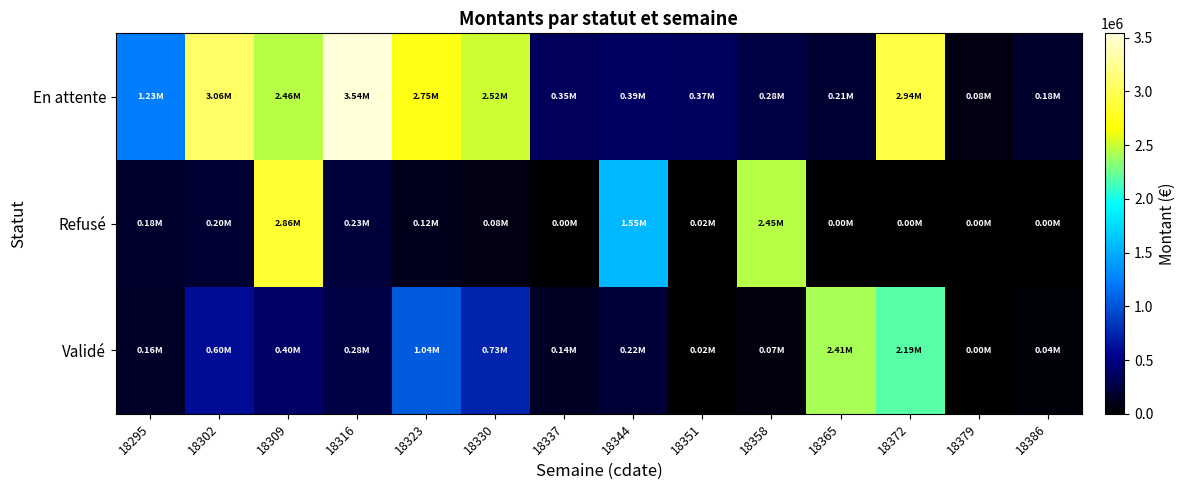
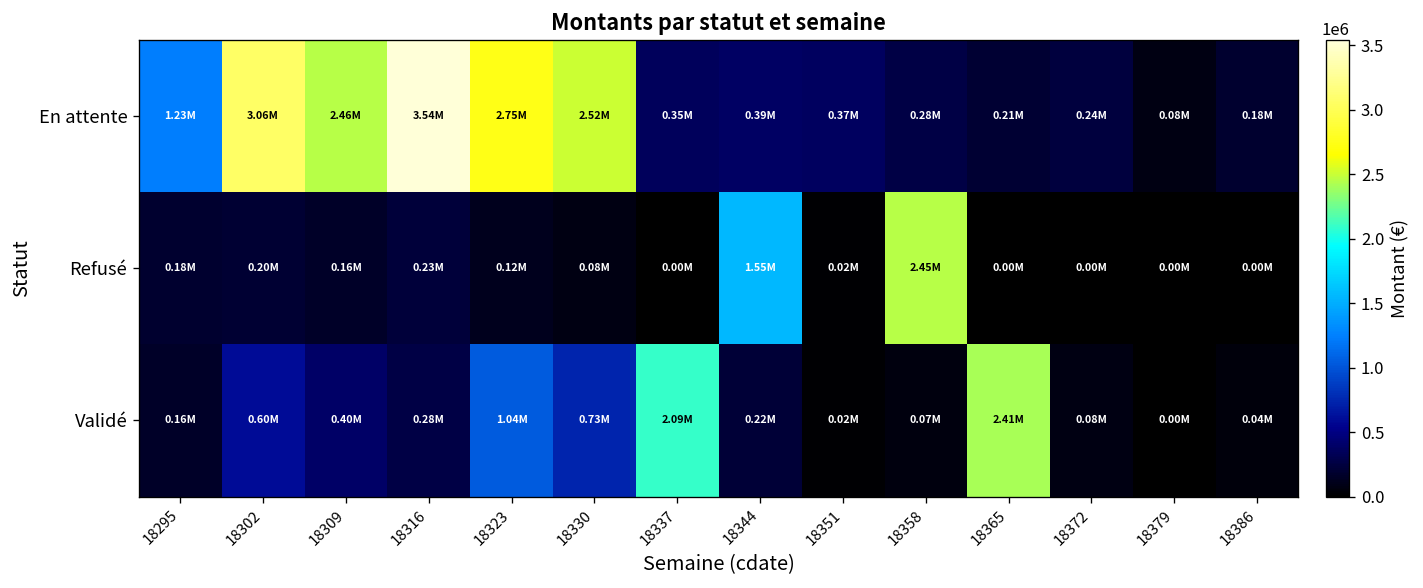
En attente, 18372: 2.94M -> 0.24M
Refusé, 18309: 2.86M -> 0.16M
Validé, 18337: 0.14M -> 2.09M
Validé, 18372: 2.19M -> 0.08M
